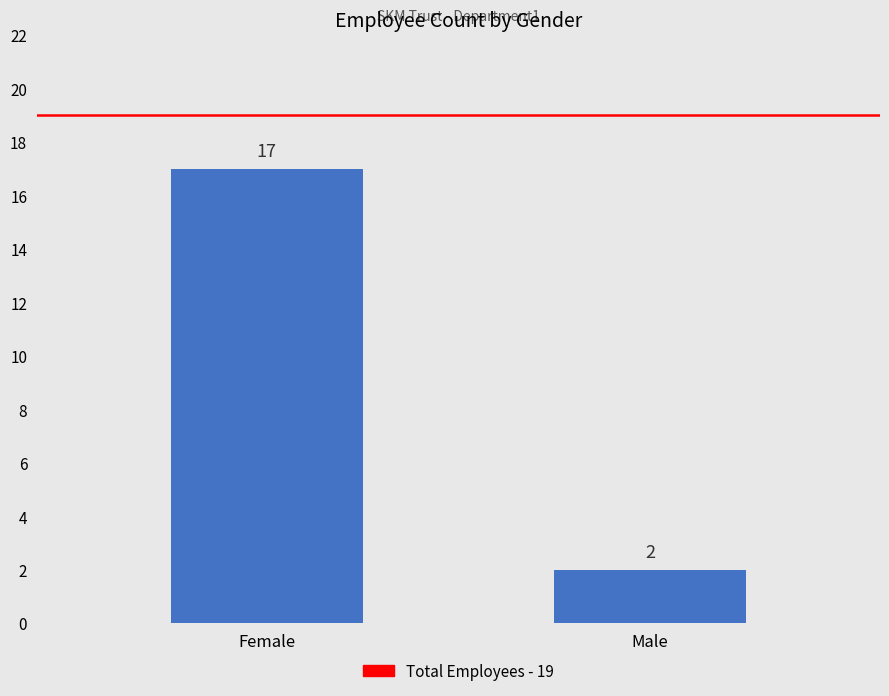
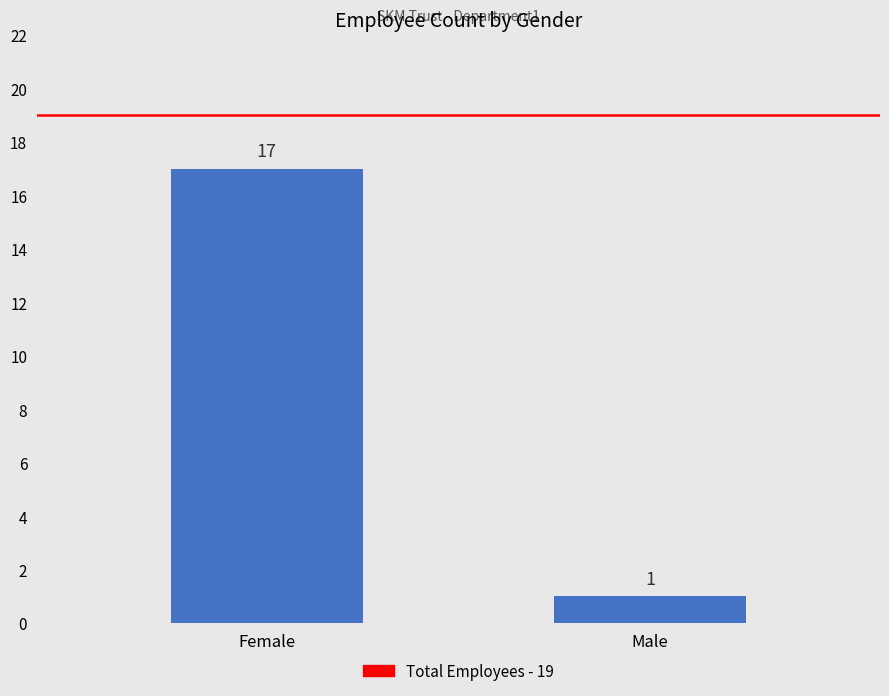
Male: 2 -> 1
